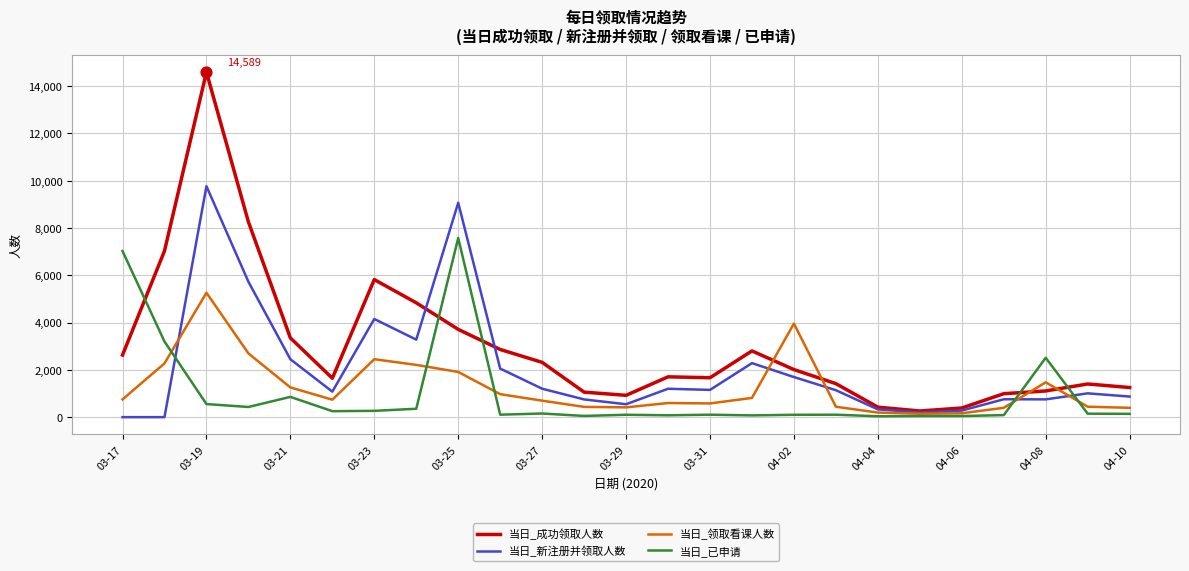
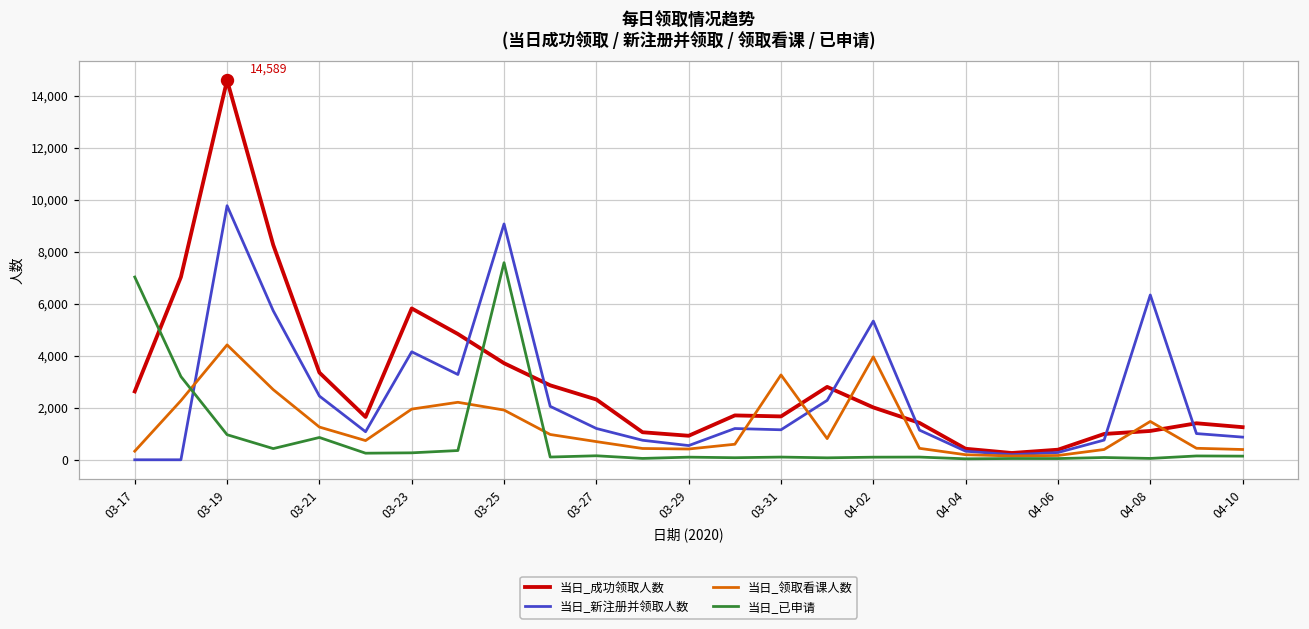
当日_领取看课人数, 03-17: 800 -> 300
当日_领取看课人数, 03-19: 5,300 -> 4,400
当日_已申请, 03-19: 600 -> 1,000
当日_领取看课人数, 03-23: 2,500 -> 1,900
当日_领取看课人数, 03-31: 600 -> 3,300
当日_新注册并领取人数, 04-02: 1,700 -> 5,300
当日_新注册并领取人数, 04-08: 800 -> 6,300
当日_已申请, 04-08: 2,500 -> 100
